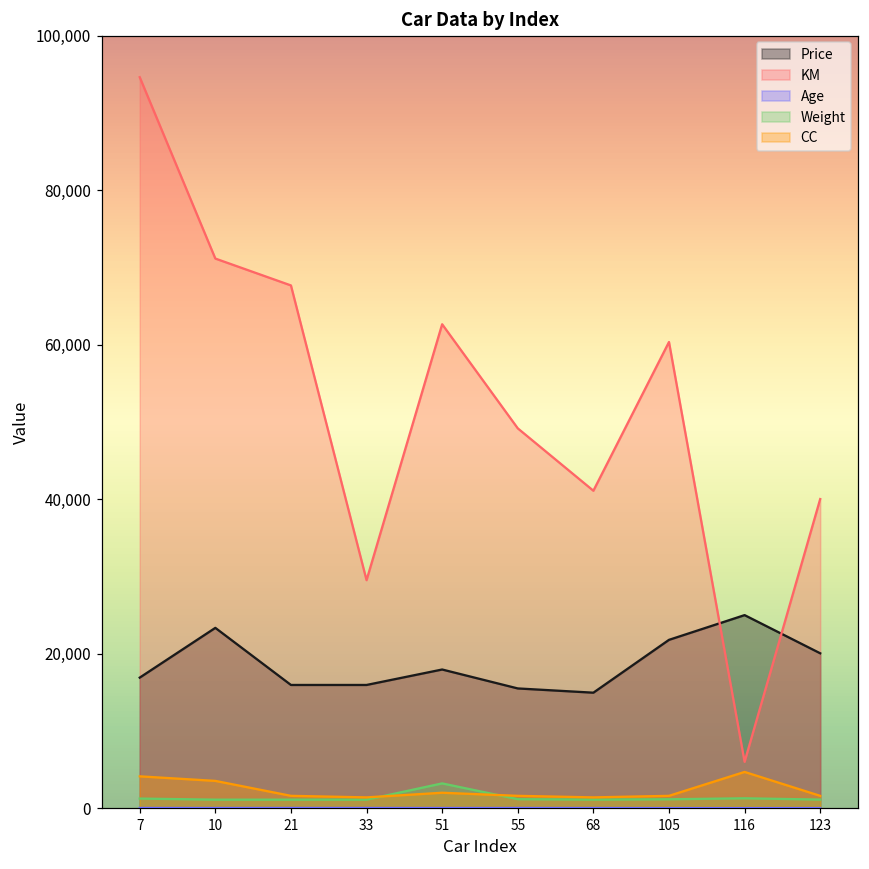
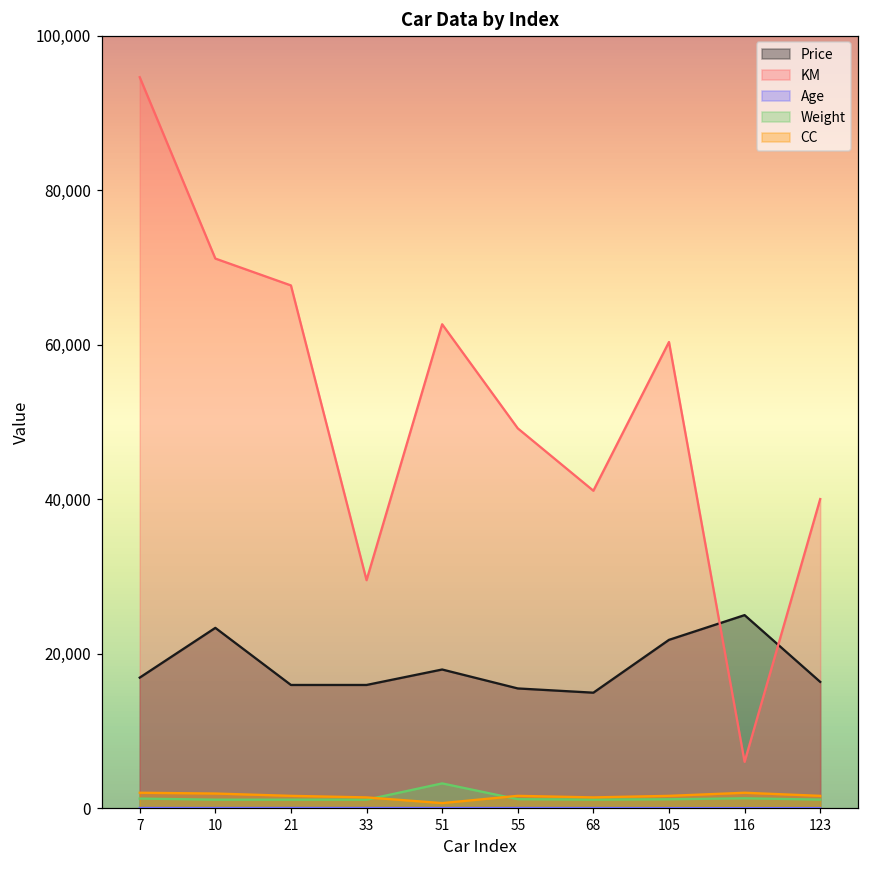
CC, 7: 4,000 -> 2,000
CC, 10: 4,000 -> 2,000
CC, 51: 2,000 -> 1,000
CC, 116: 5,000 -> 2,000
Price, 123: 20,000 -> 16,000
